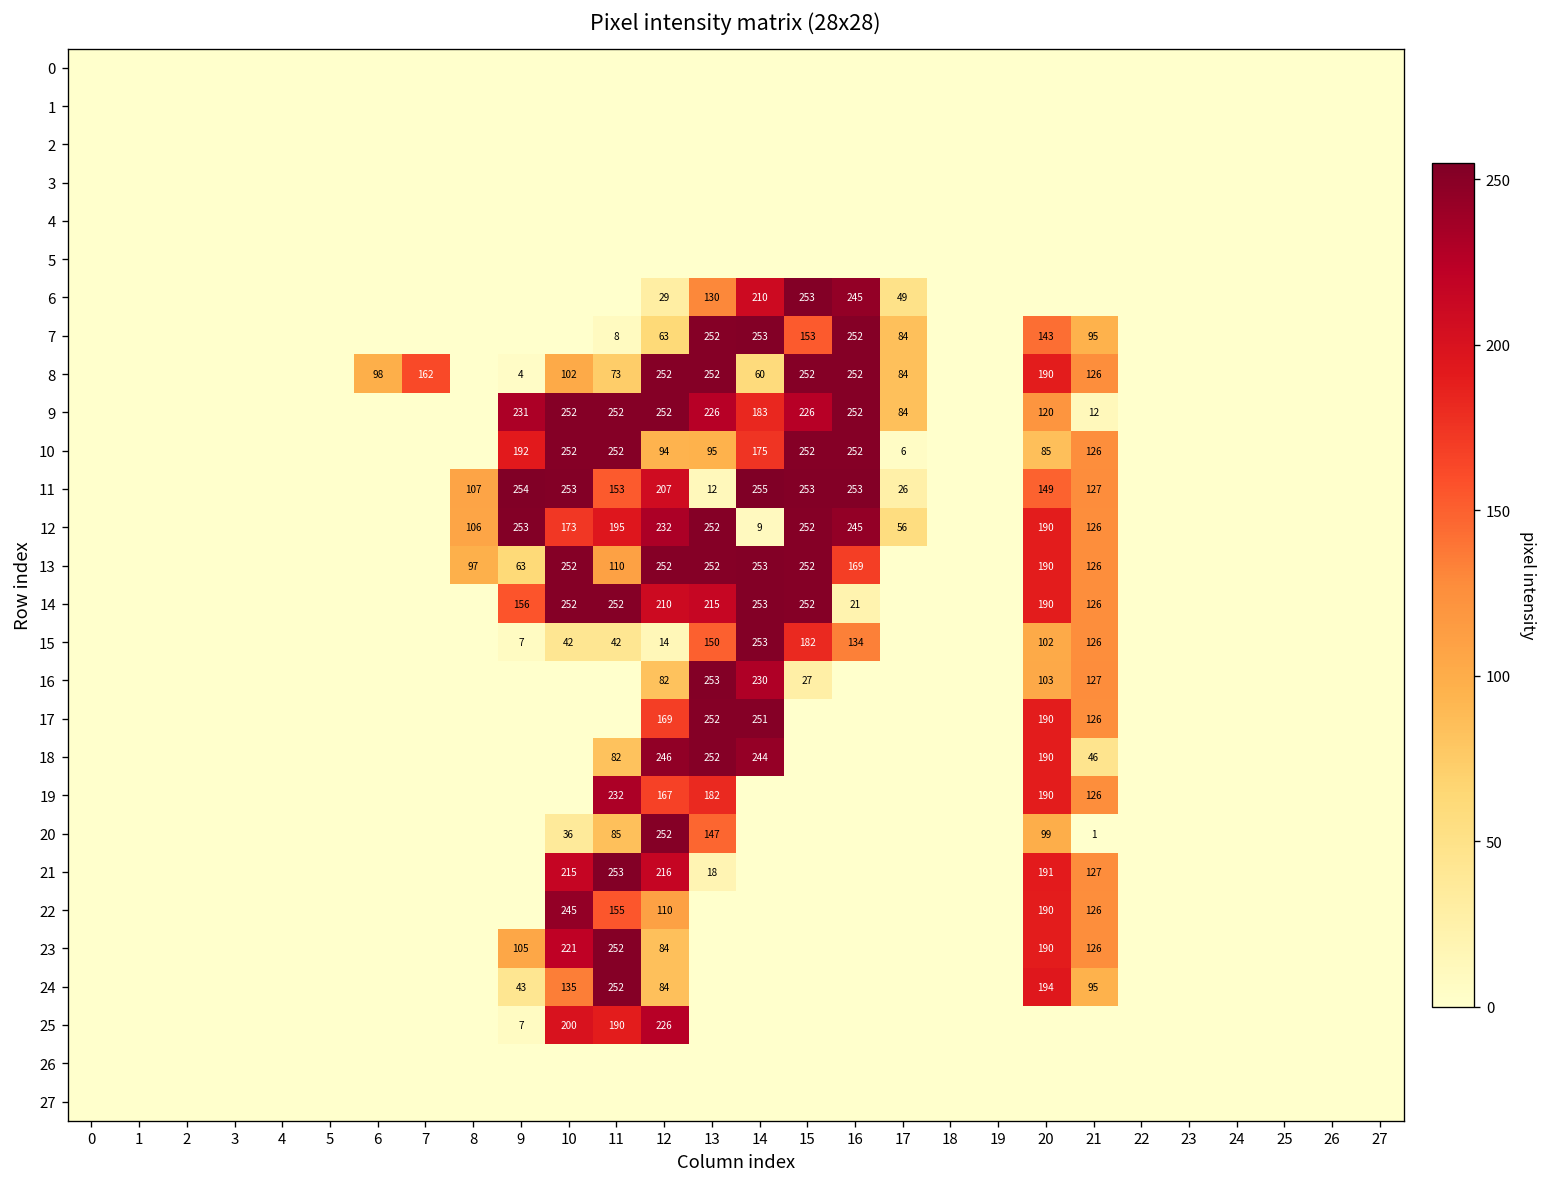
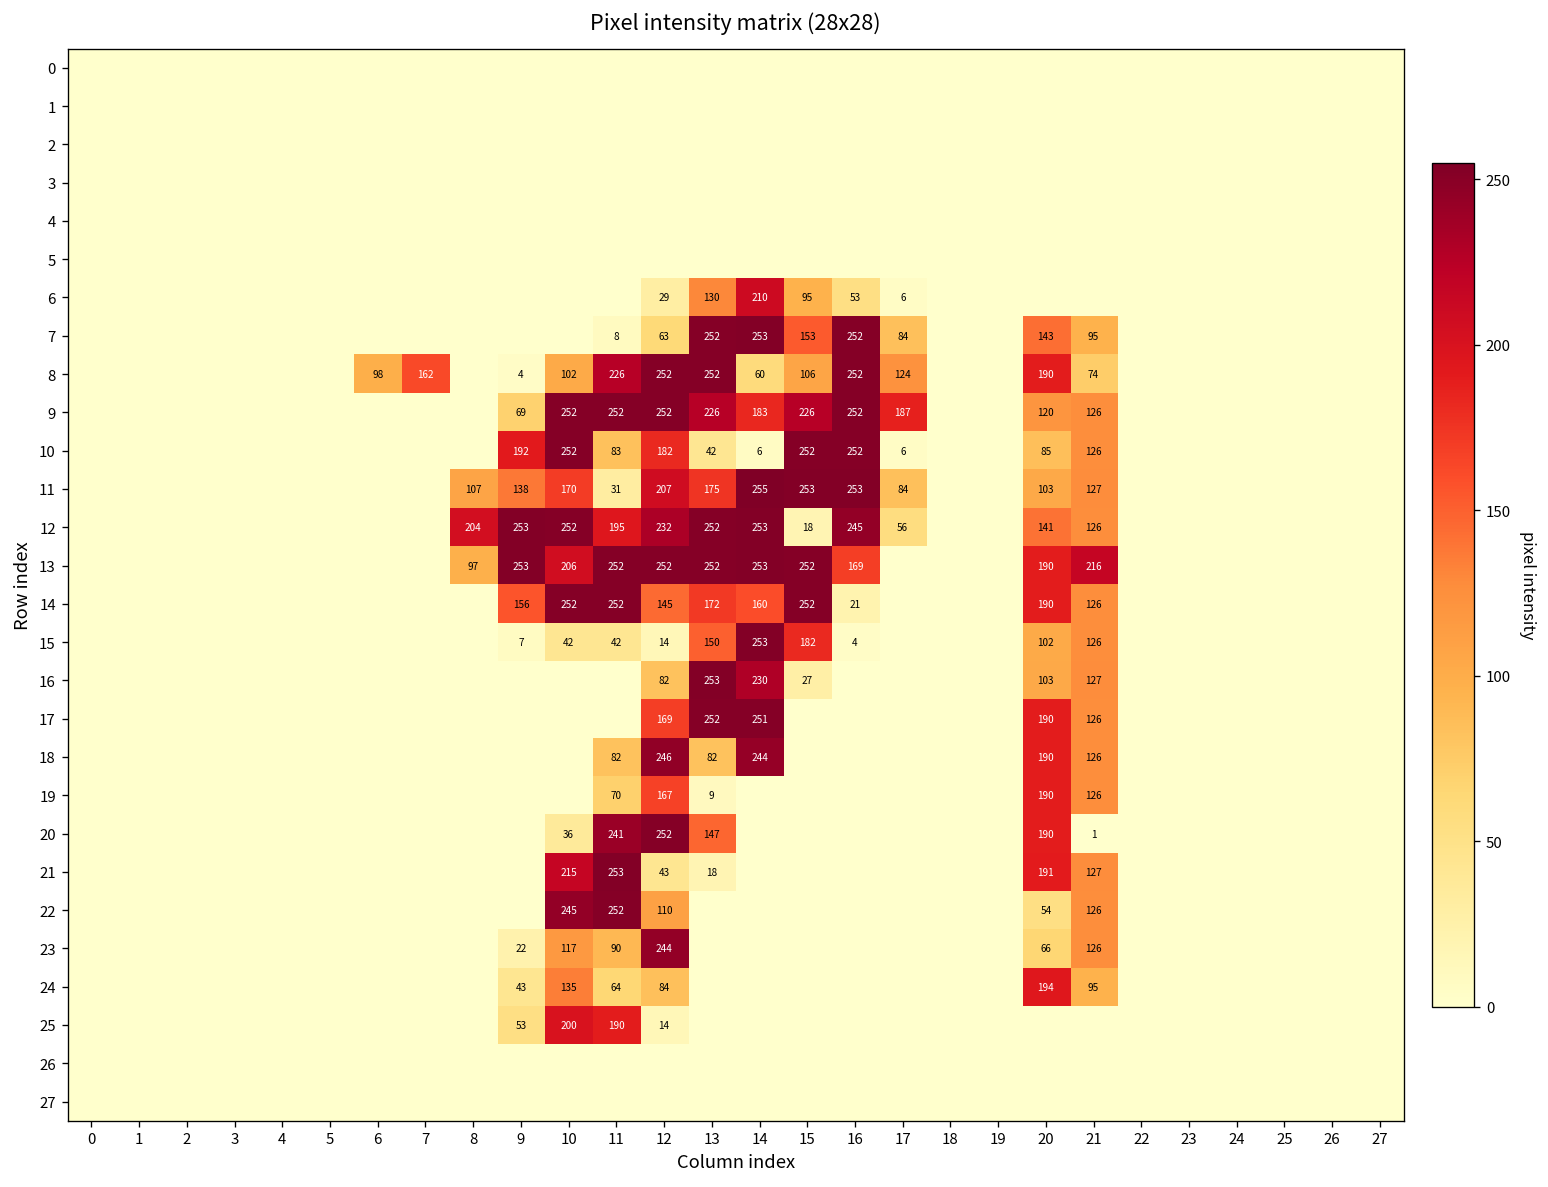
6, 15: 253 -> 95
6, 16: 245 -> 53
6, 17: 49 -> 6
8, 11: 73 -> 226
8, 15: 252 -> 106
8, 17: 84 -> 124
8, 21: 126 -> 74
9, 9: 231 -> 69
9, 17: 84 -> 187
9, 21: 12 -> 126
10, 11: 252 -> 83
10, 12: 94 -> 182
10, 13: 95 -> 42
10, 14: 175 -> 6
11, 9: 254 -> 138
11, 10: 253 -> 170
11, 11: 153 -> 31
11, 13: 12 -> 175
11, 17: 26 -> 84
11, 20: 149 -> 103
12, 8: 106 -> 204
12, 10: 173 -> 252
12, 14: 9 -> 253
12, 15: 252 -> 18
12, 20: 190 -> 141
13, 9: 63 -> 253
13, 10: 252 -> 206
13, 11: 110 -> 252
13, 21: 126 -> 216
14, 12: 210 -> 145
14, 13: 215 -> 172
14, 14: 253 -> 160
15, 16: 134 -> 4
18, 13: 252 -> 82
18, 21: 46 -> 126
19, 11: 232 -> 70
19, 13: 182 -> 9
20, 11: 85 -> 241
20, 20: 99 -> 190
21, 12: 216 -> 43
22, 11: 155 -> 252
22, 20: 190 -> 54
23, 9: 105 -> 22
23, 10: 221 -> 117
23, 11: 252 -> 90
23, 12: 84 -> 244
23, 20: 190 -> 66
24, 11: 252 -> 64
25, 9: 7 -> 53
25, 12: 226 -> 14
